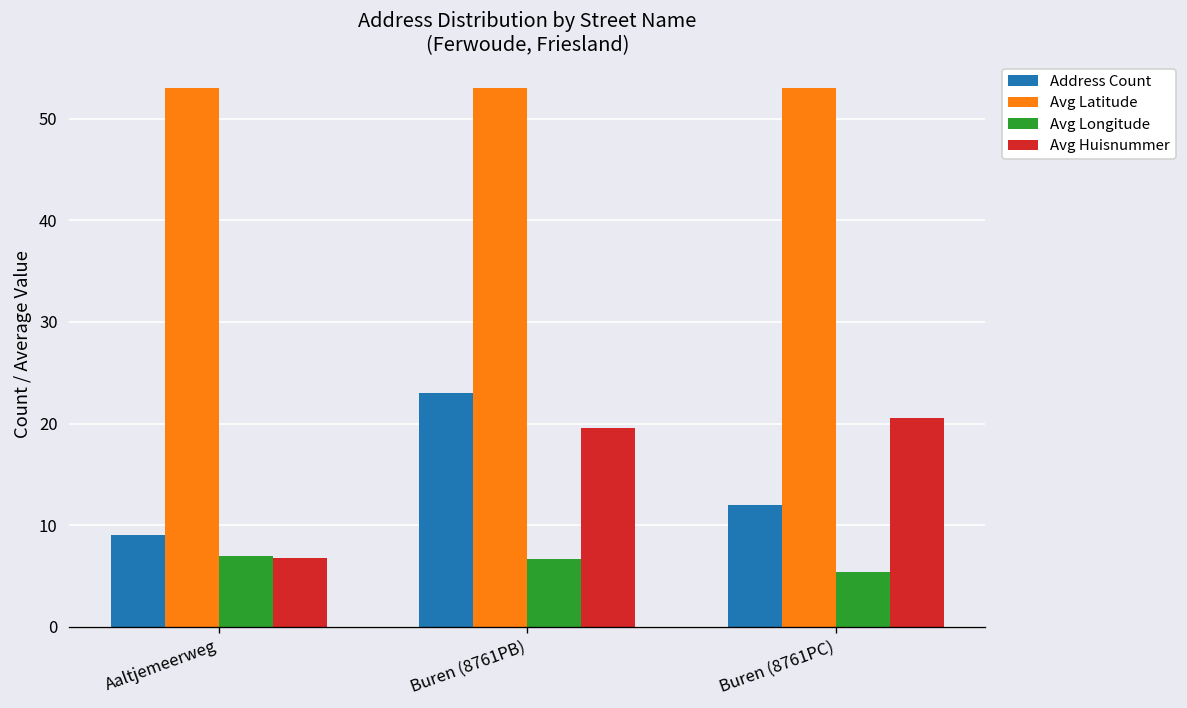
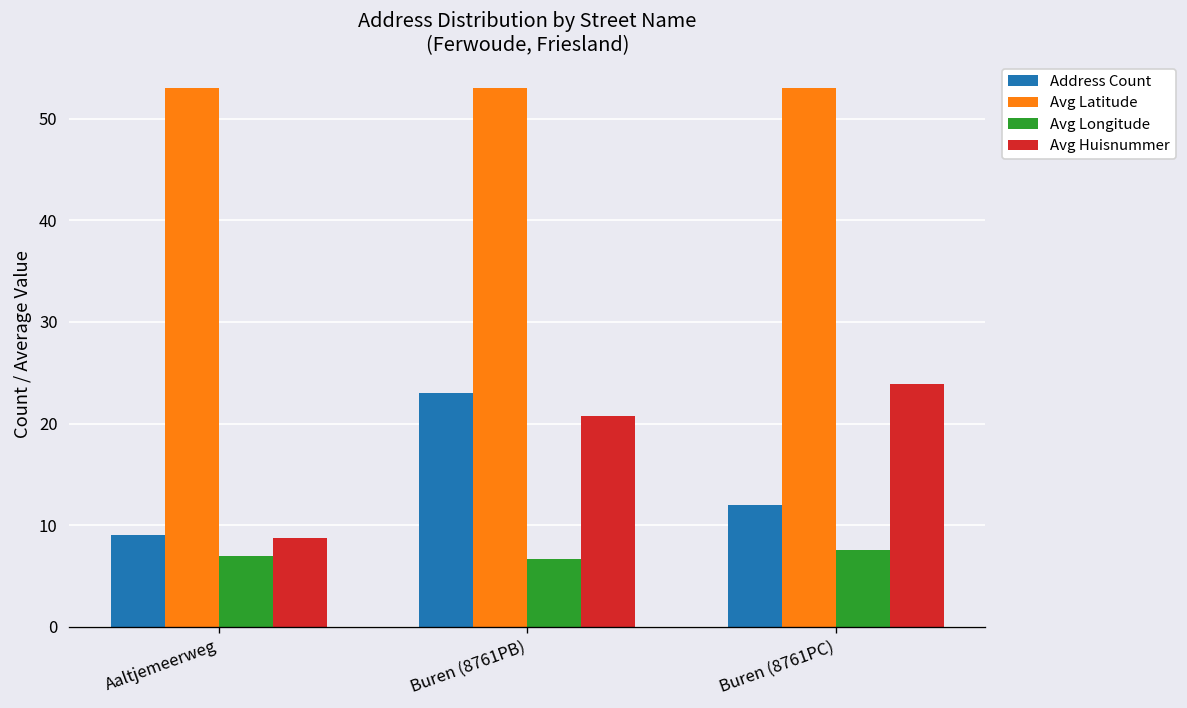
Avg Huisnummer, Aaltjemeerweg: 7 -> 9
Avg Huisnummer, Buren (8761PB): 20 -> 21
Avg Longitude, Buren (8761PC): 5 -> 8
Avg Huisnummer, Buren (8761PC): 21 -> 24
